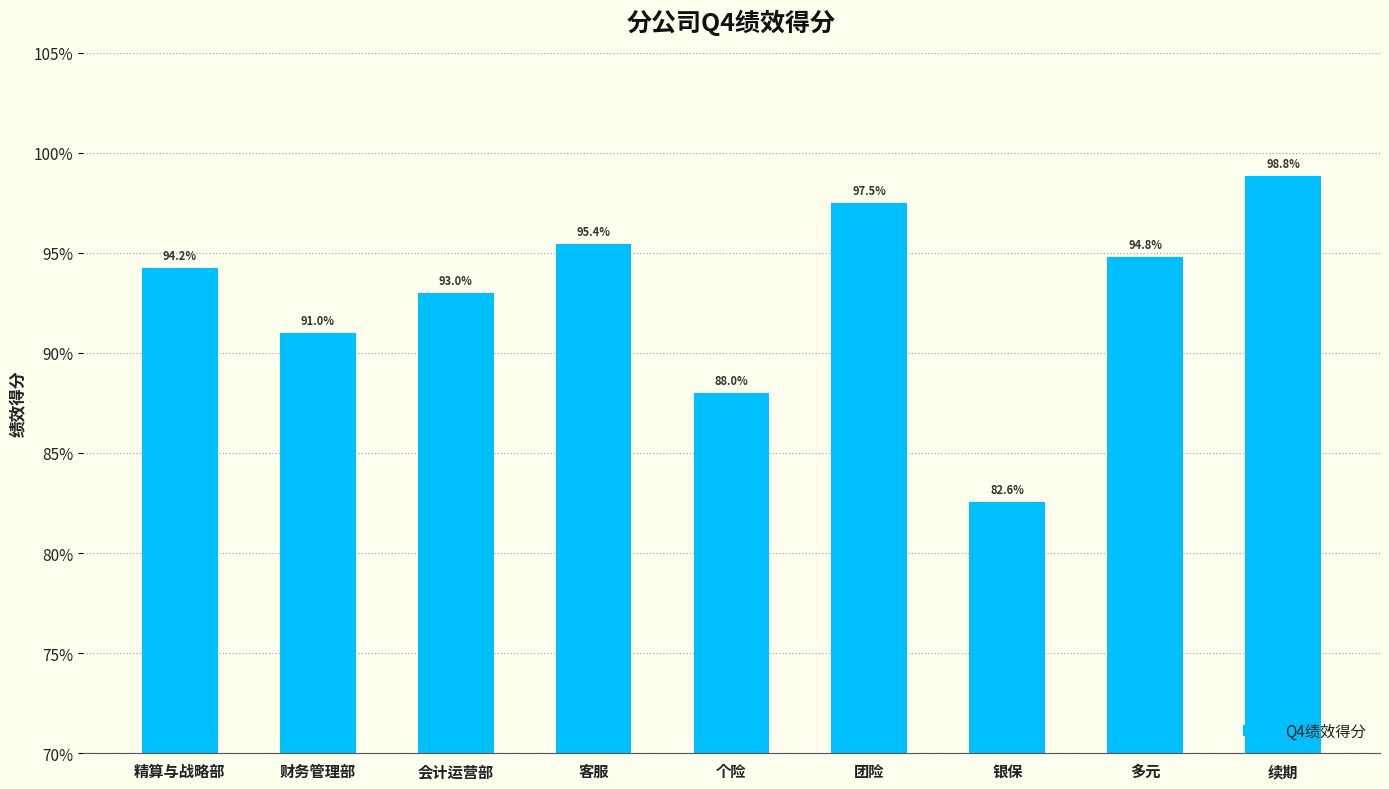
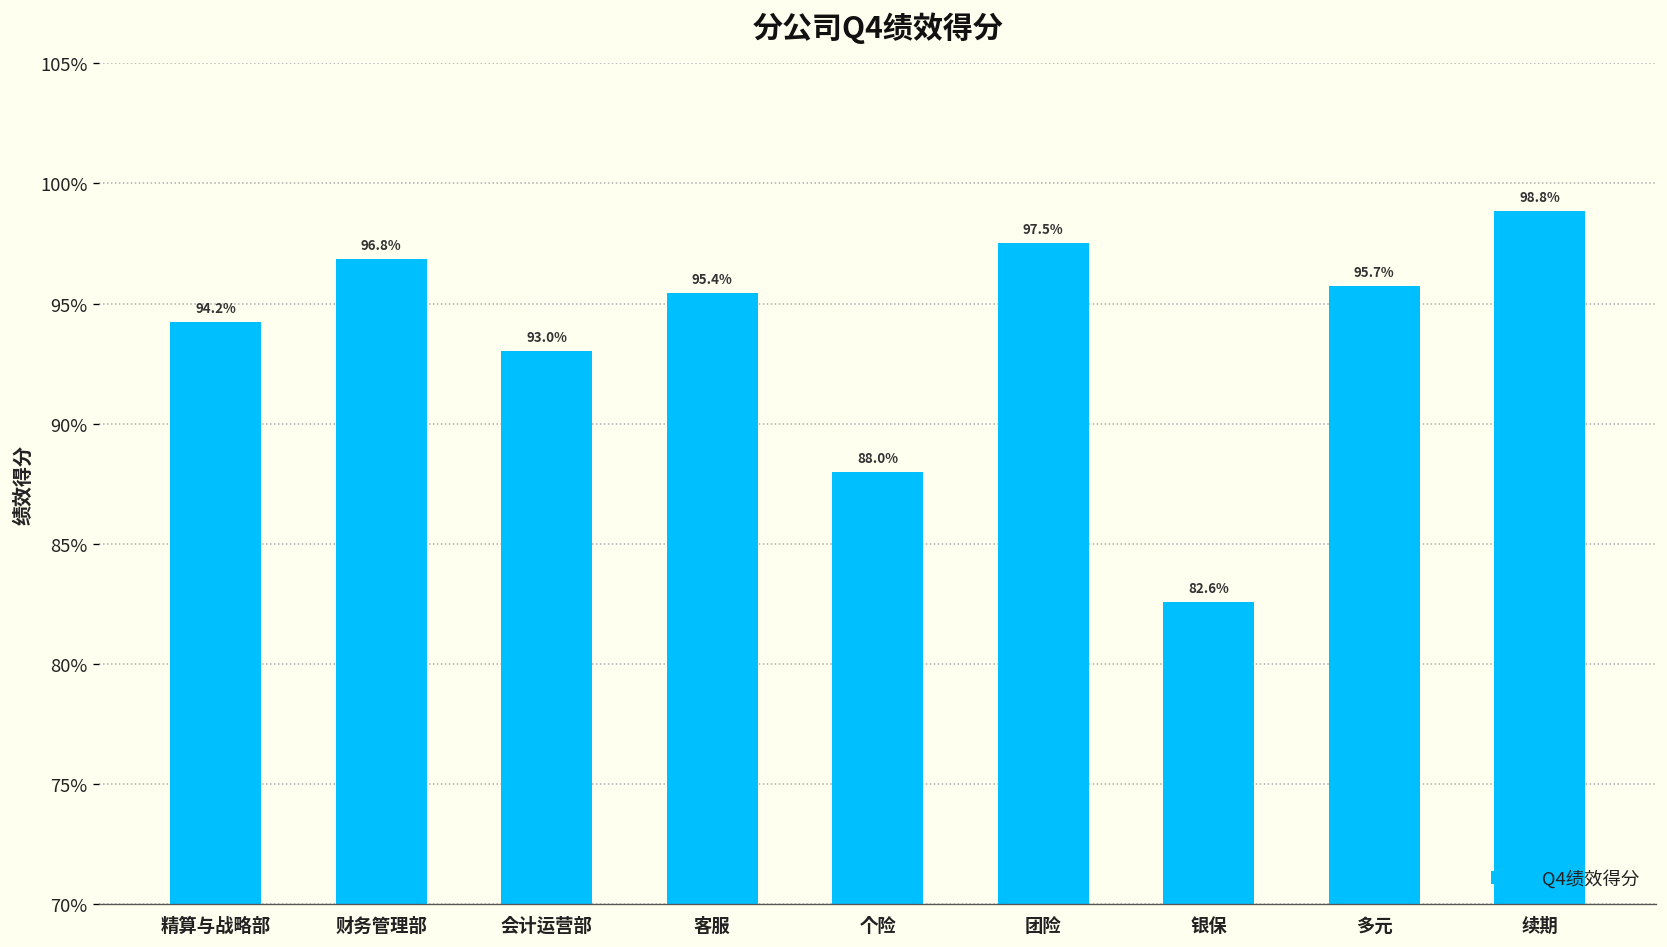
财务管理部: 91.0% -> 96.8%
多元: 94.8% -> 95.7%
